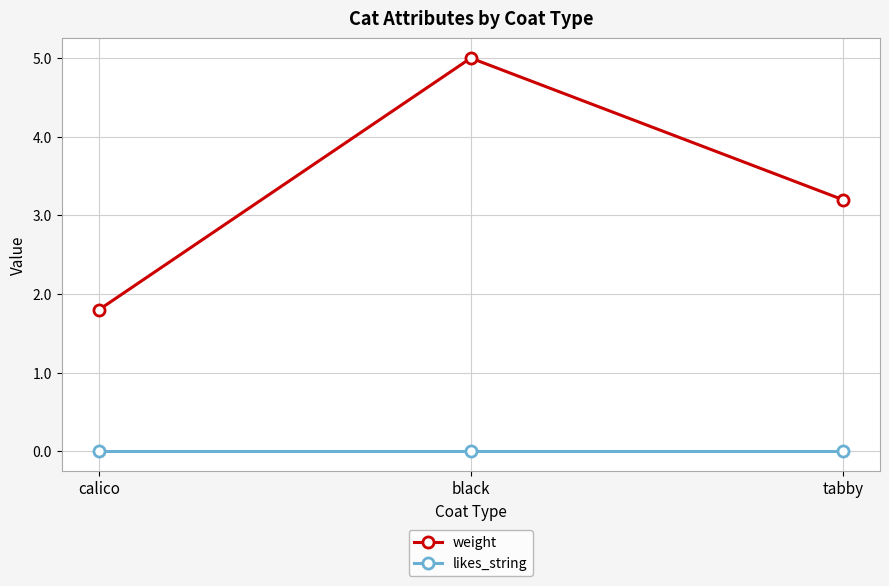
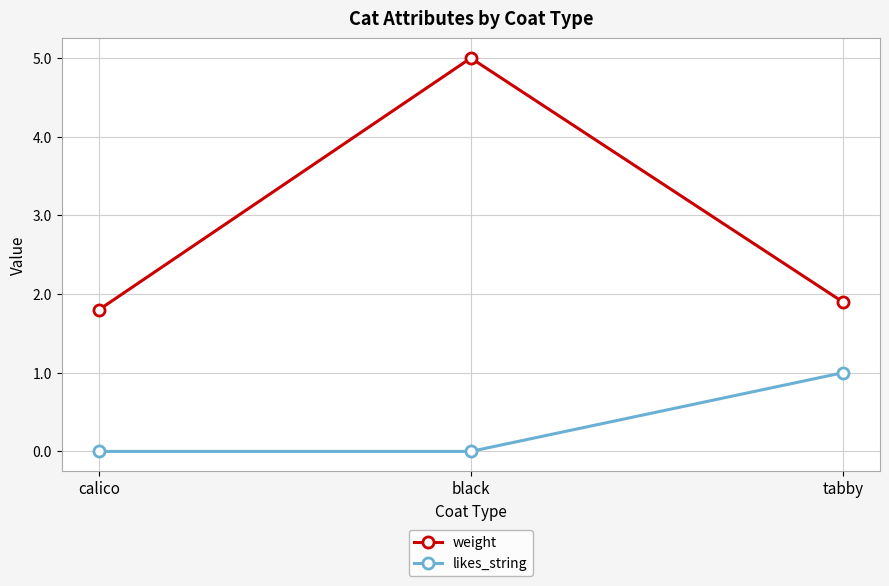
weight, tabby: 3.2 -> 1.9
likes_string, tabby: 0 -> 1
